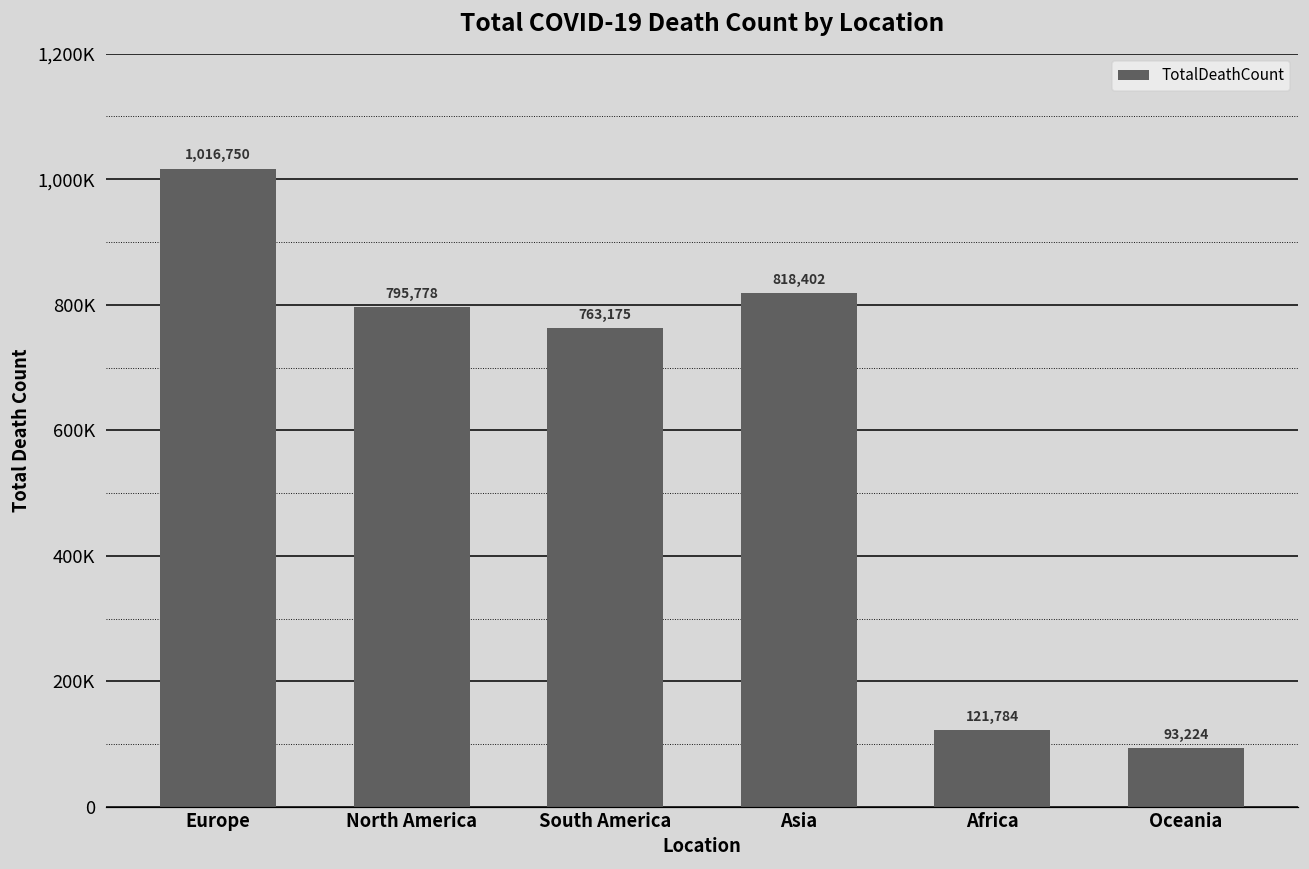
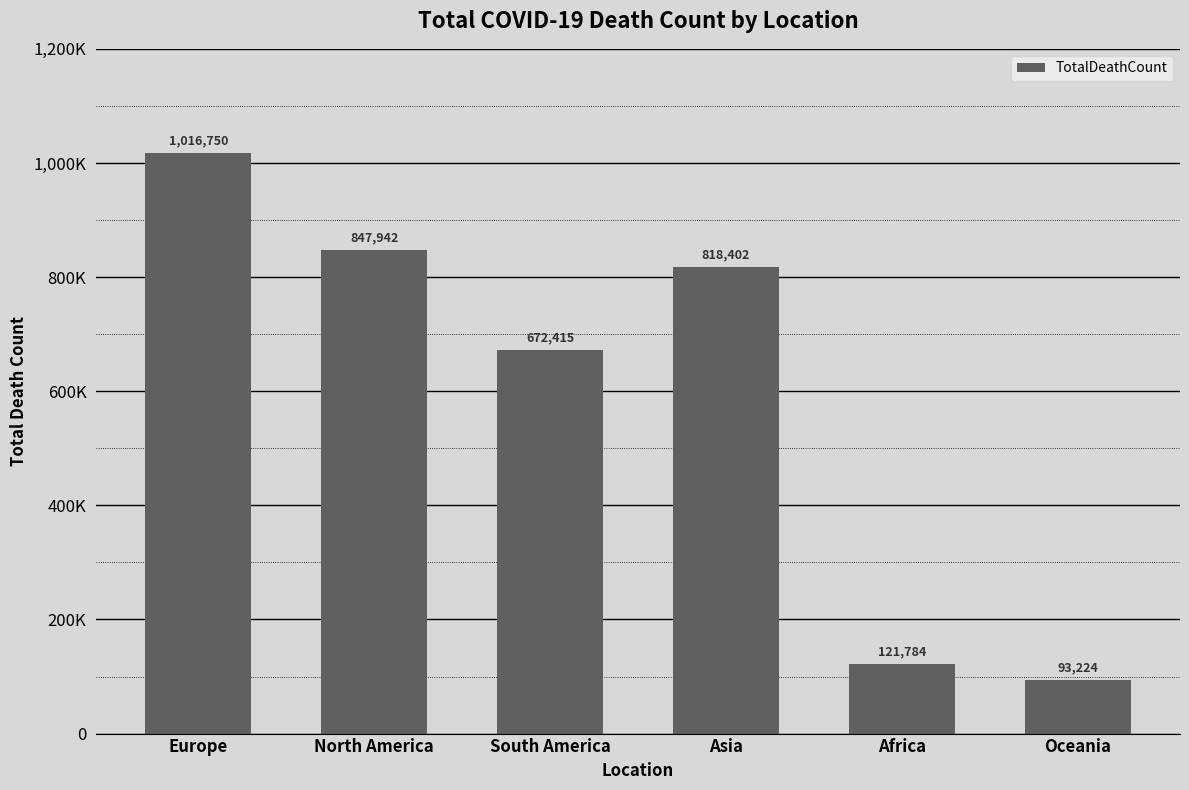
North America: 795,778 -> 847,942
South America: 763,175 -> 672,415
